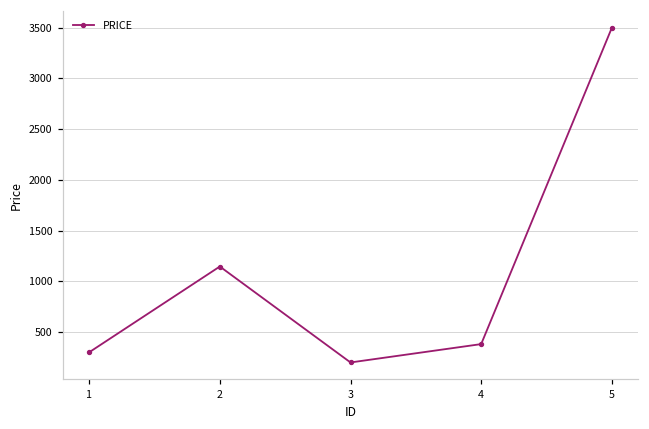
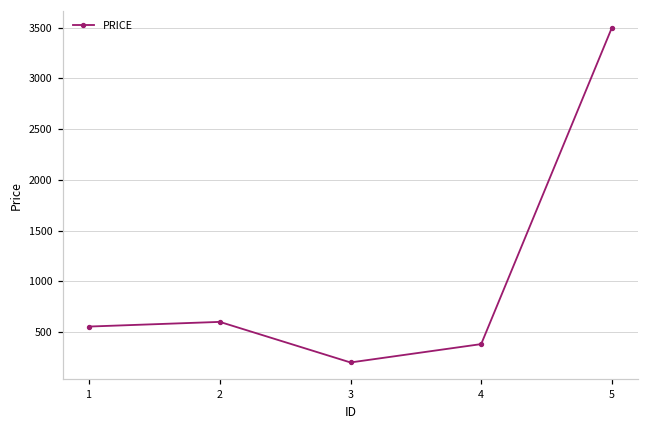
1: 300 -> 600
2: 1100 -> 600
